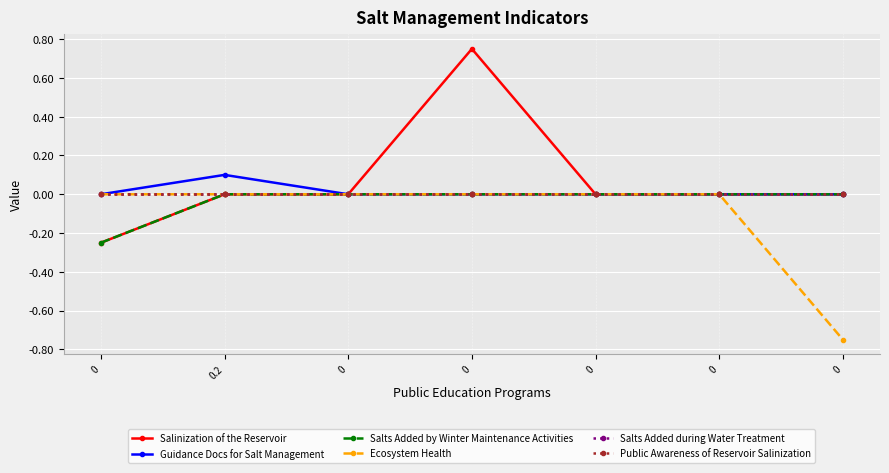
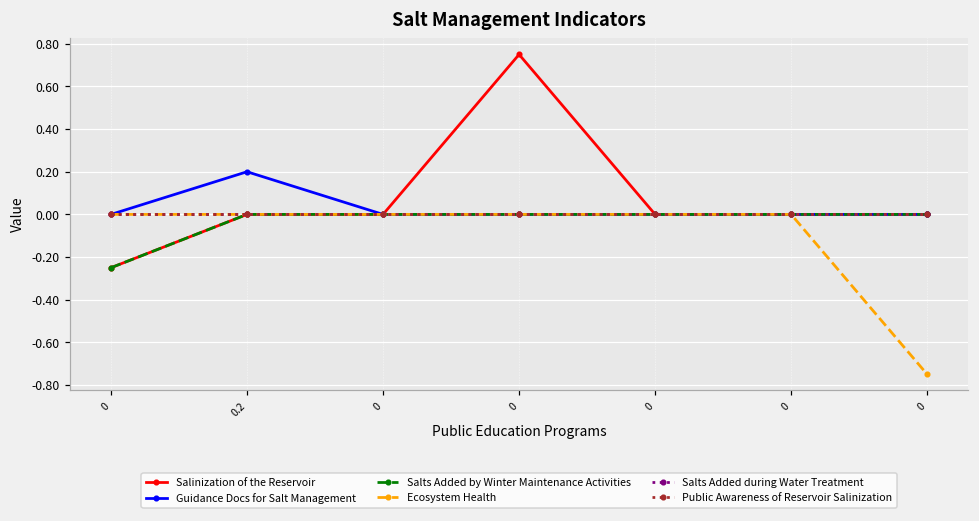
Guidance Docs for Salt Management, 0.2: 0.1 -> 0.2
